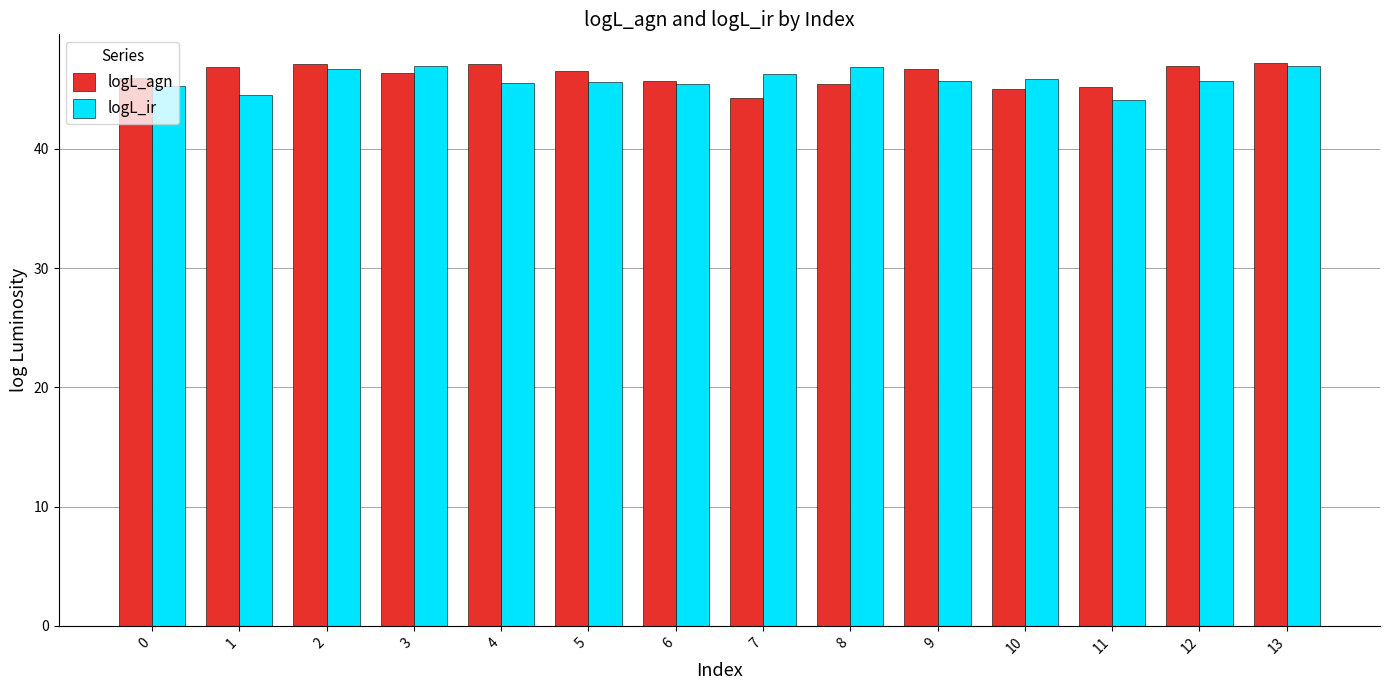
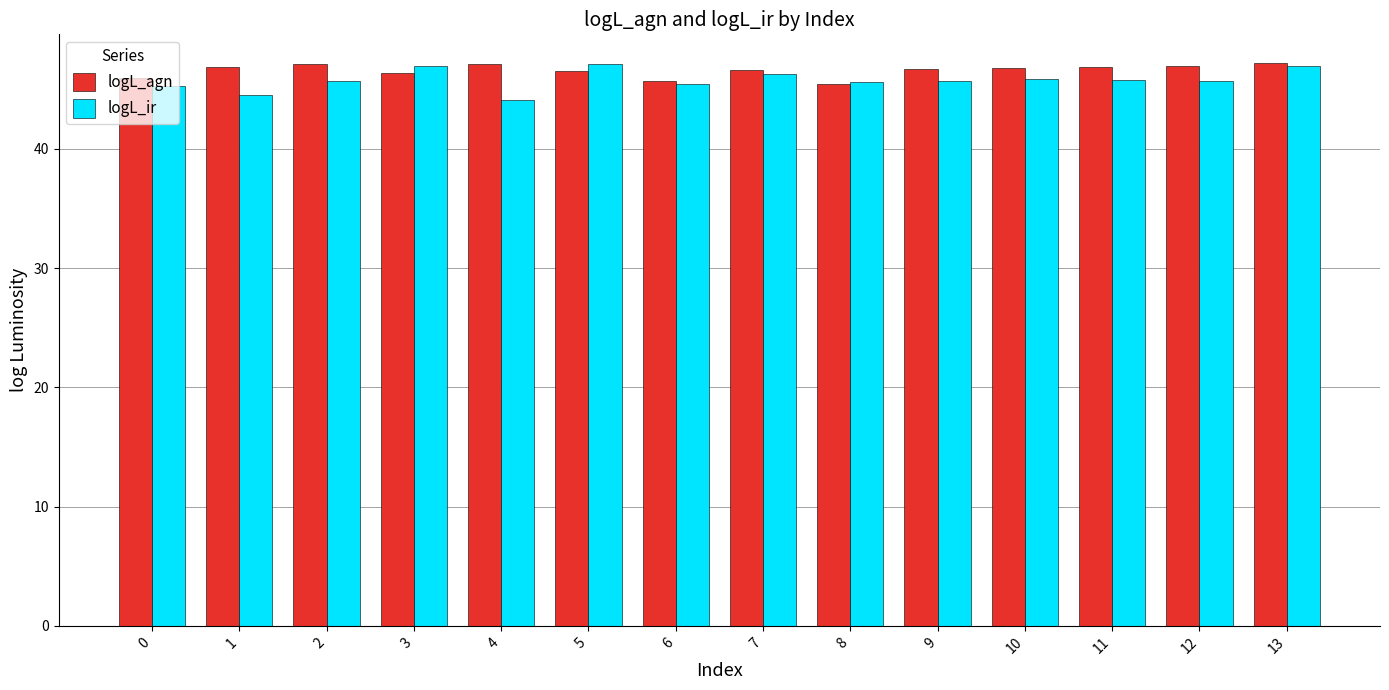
logL_ir, 2: 46.7 -> 45.7
logL_ir, 4: 45.5 -> 44.1
logL_ir, 5: 45.6 -> 47.1
logL_agn, 7: 44.3 -> 46.6
logL_ir, 8: 46.9 -> 45.6
logL_agn, 10: 45.0 -> 46.8
logL_agn, 11: 45.2 -> 46.9
logL_ir, 11: 44.1 -> 45.8
